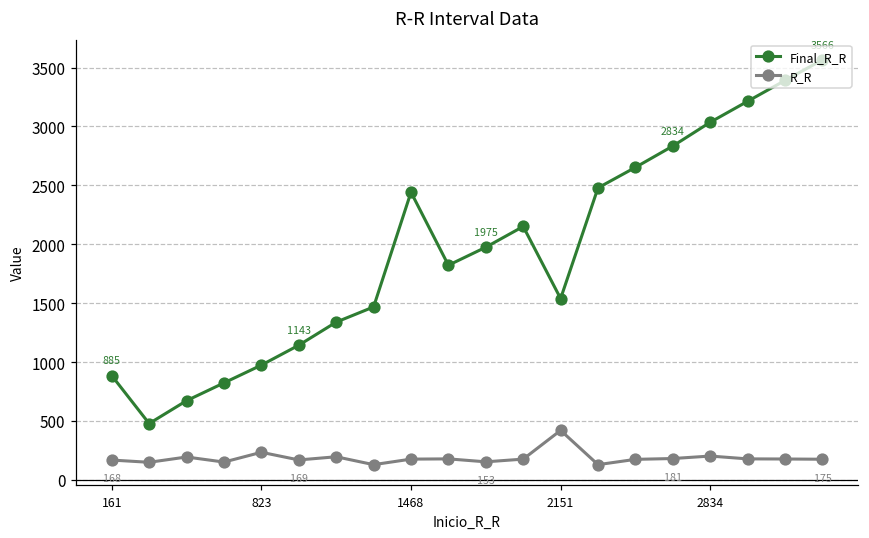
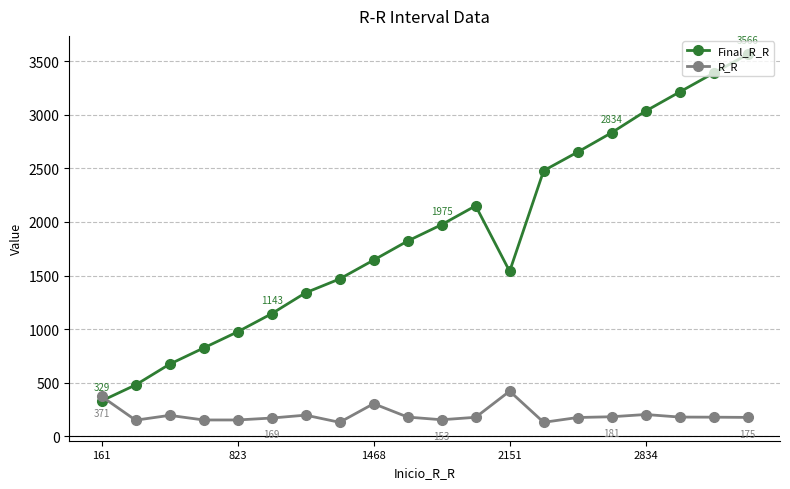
Final_R_R, 161: 885 -> 329
R_R, 161: 168 -> 371
R_R, 823: 230 -> 150
Final_R_R, 1468: 2440 -> 1640
R_R, 1468: 180 -> 300
